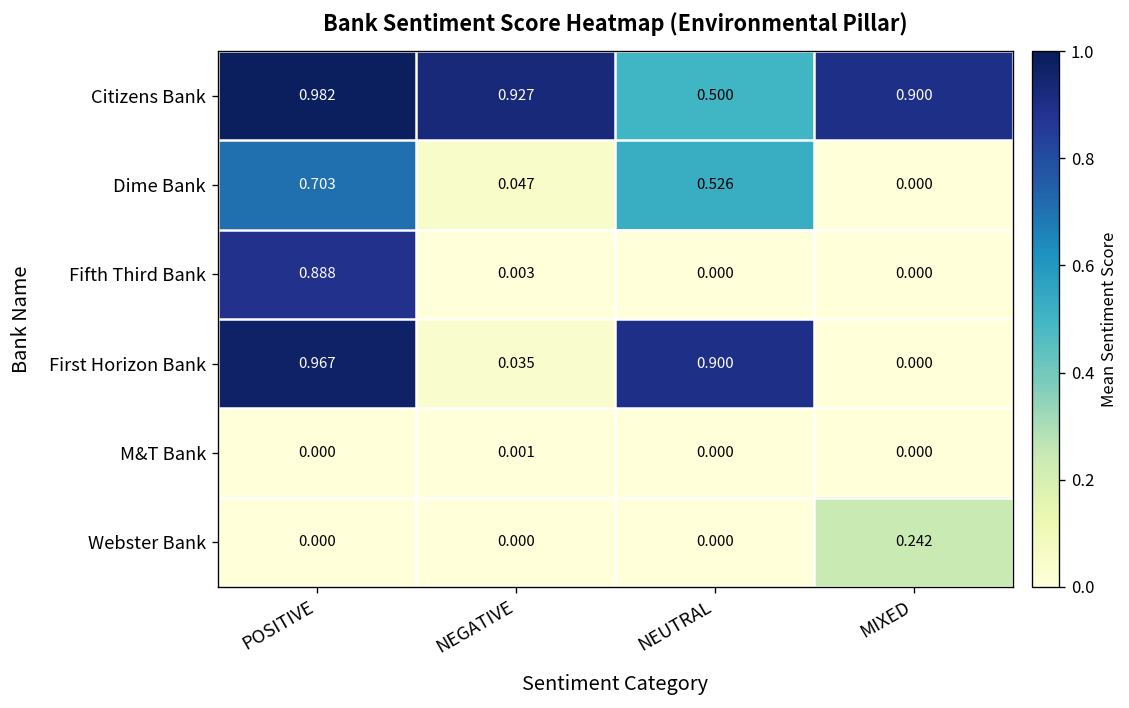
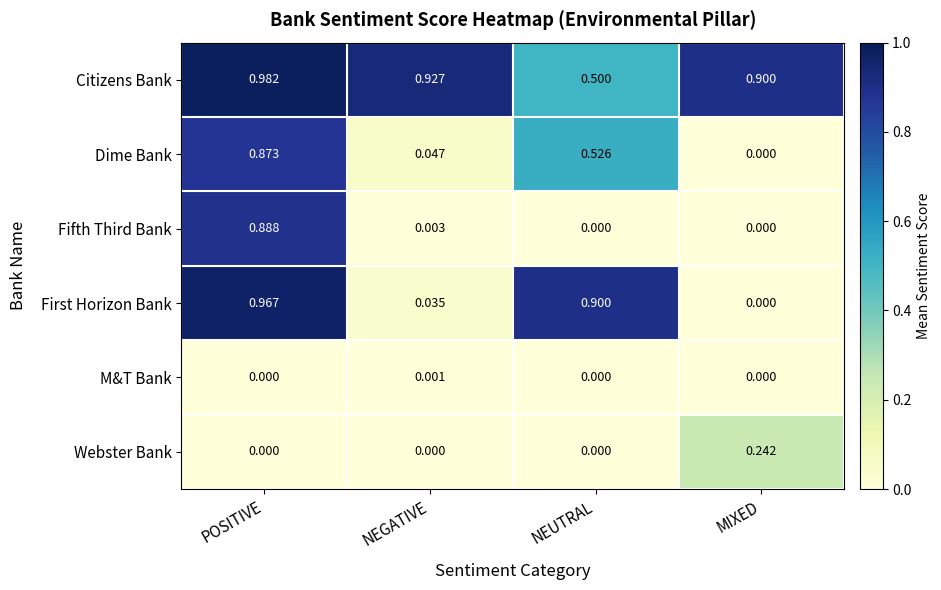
Dime Bank, POSITIVE: 0.703 -> 0.873
